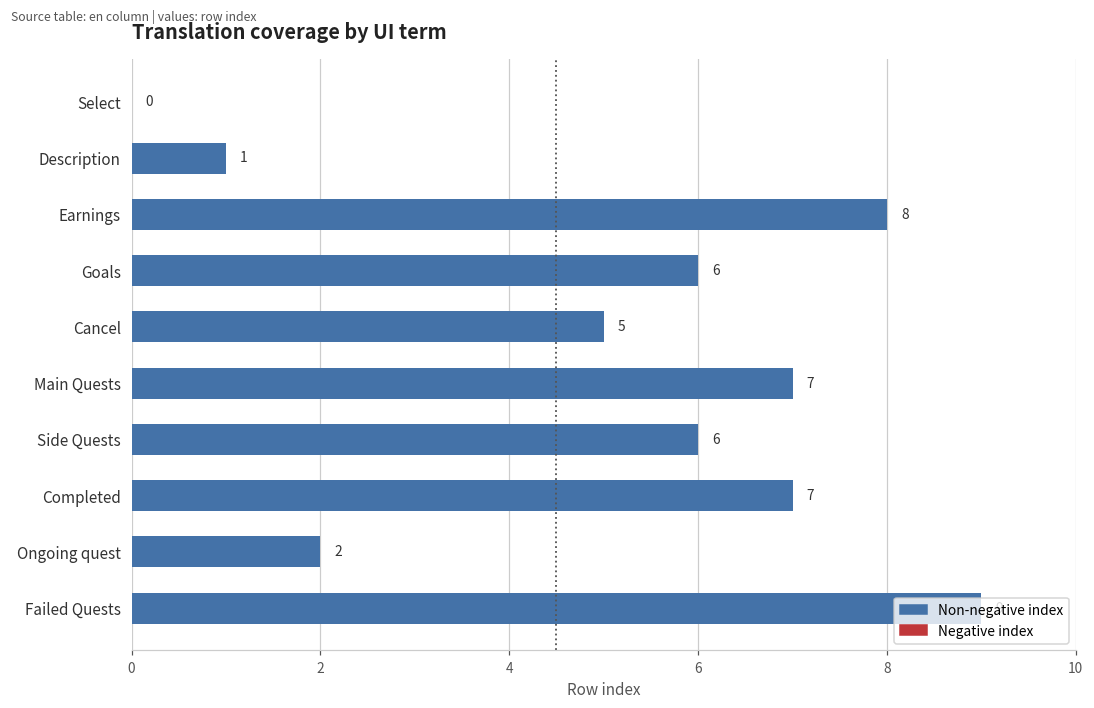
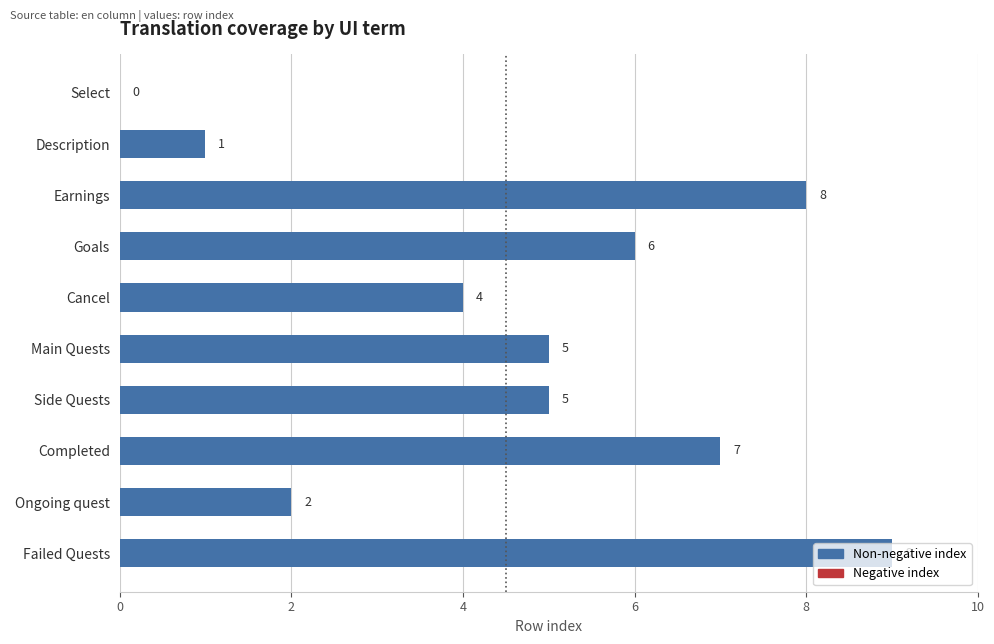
Cancel: 5 -> 4
Main Quests: 7 -> 5
Side Quests: 6 -> 5
